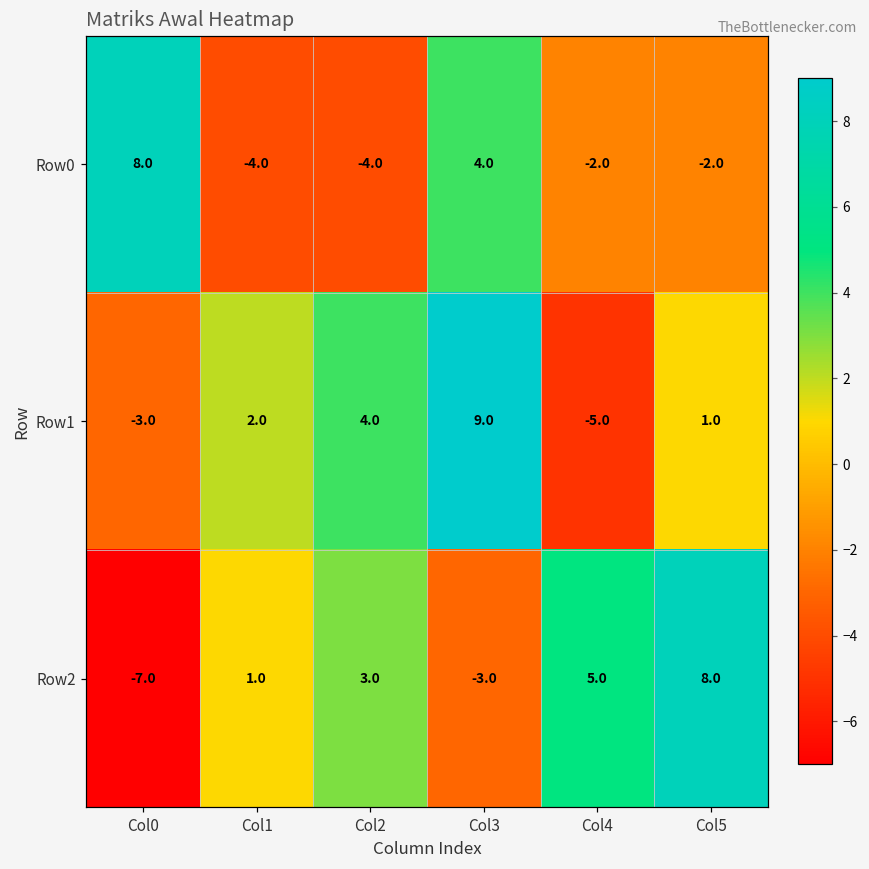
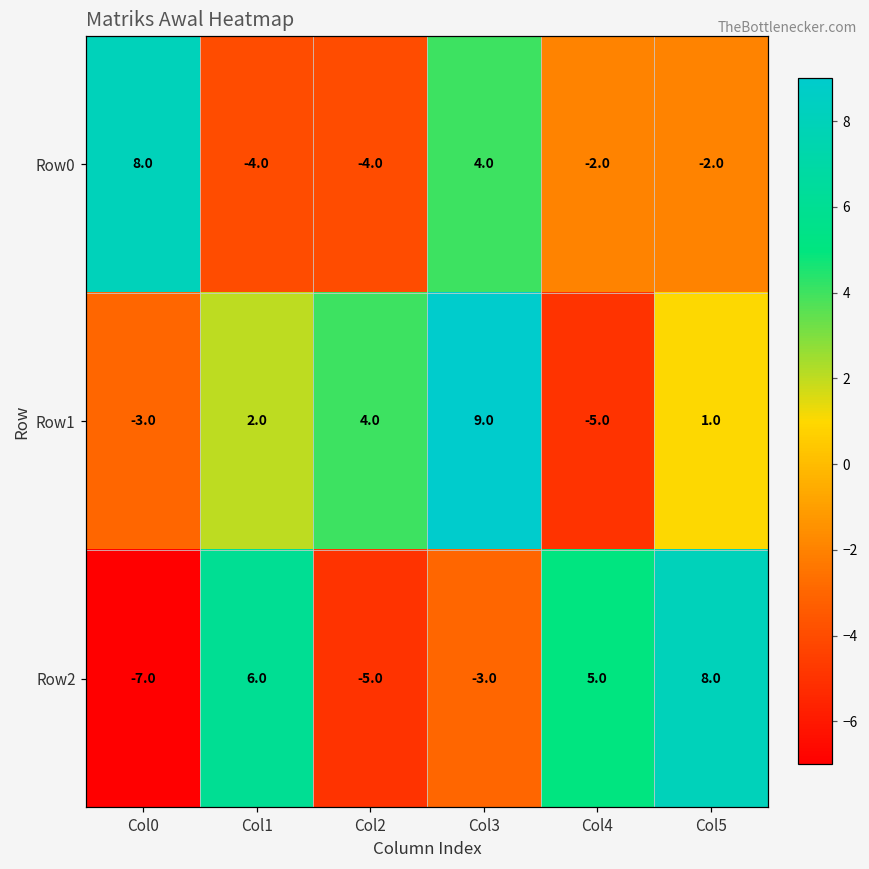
Row2, Col1: 1.0 -> 6.0
Row2, Col2: 3.0 -> -5.0
